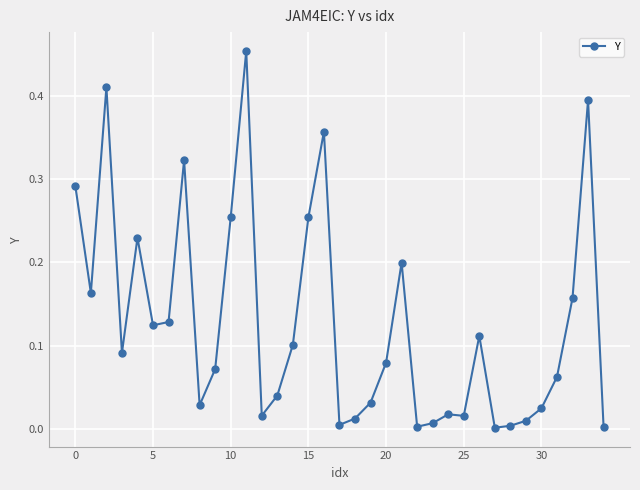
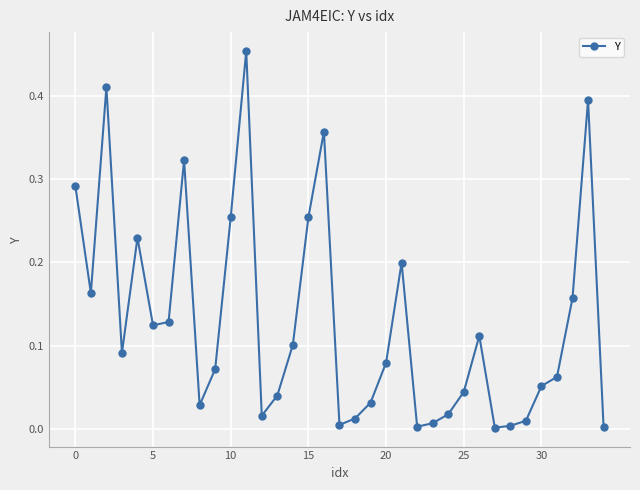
25: 0.02 -> 0.04
30: 0.02 -> 0.05
